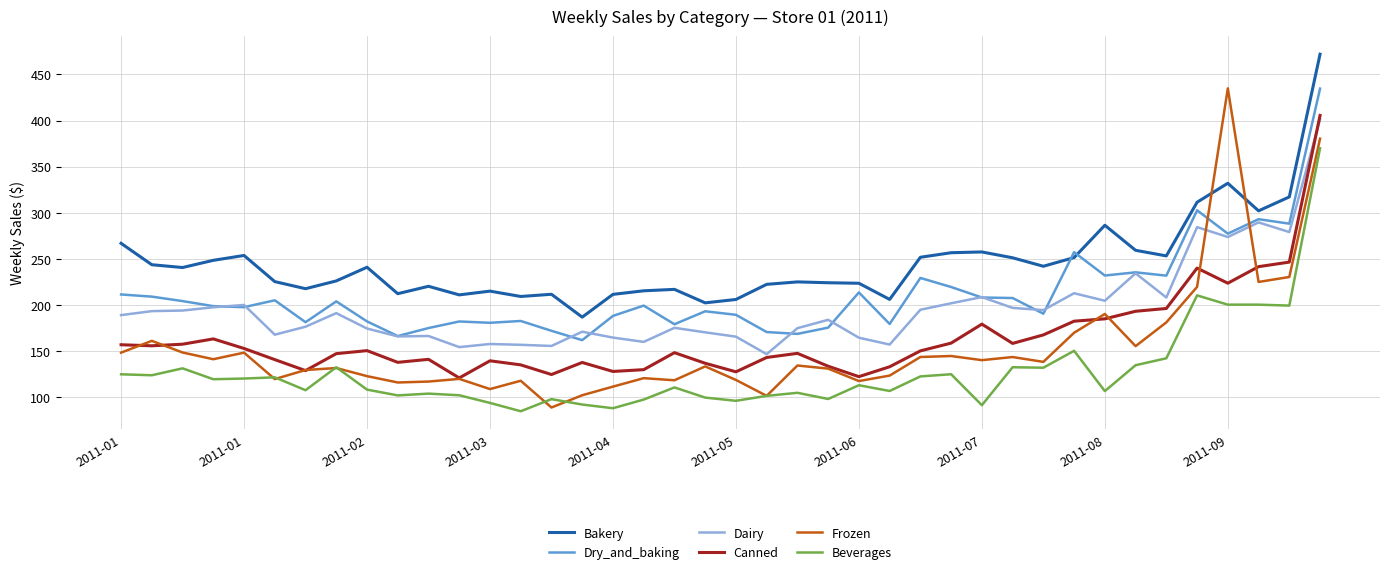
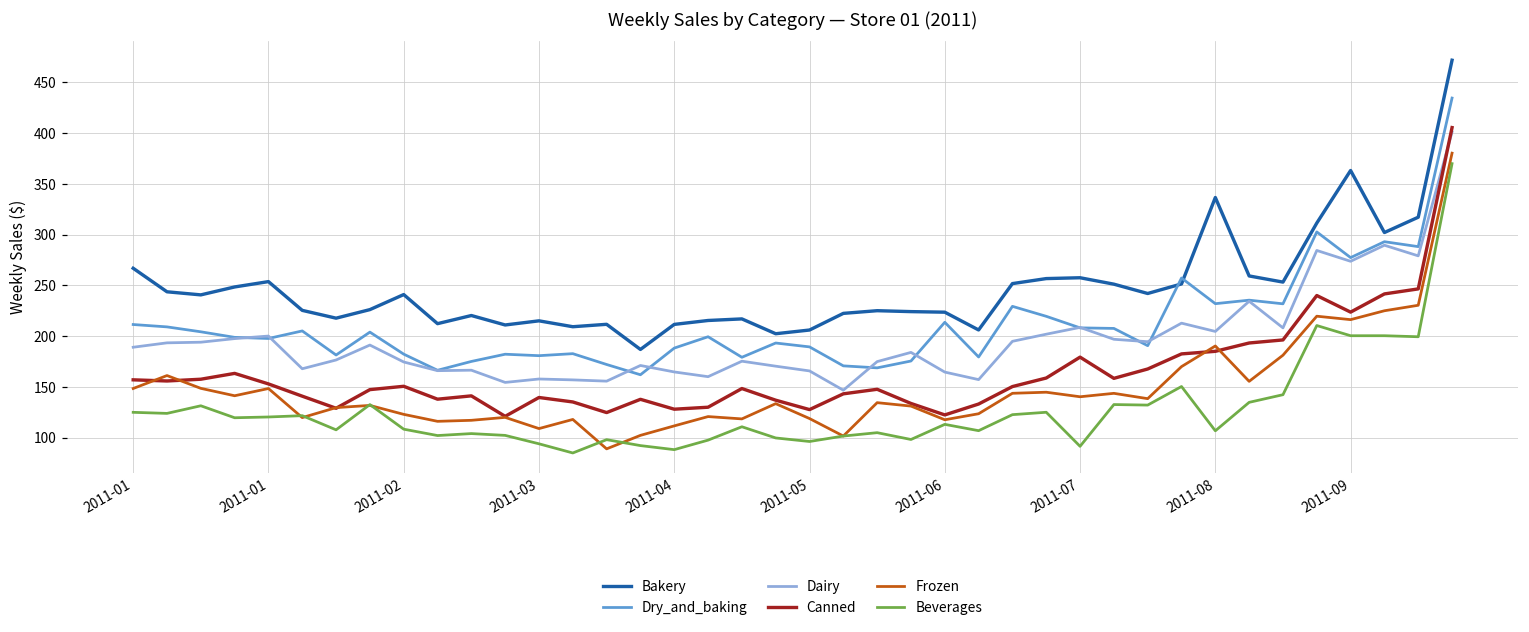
Bakery, 2011-08: 290 -> 340
Bakery, 2011-09: 330 -> 360
Frozen, 2011-09: 430 -> 220
